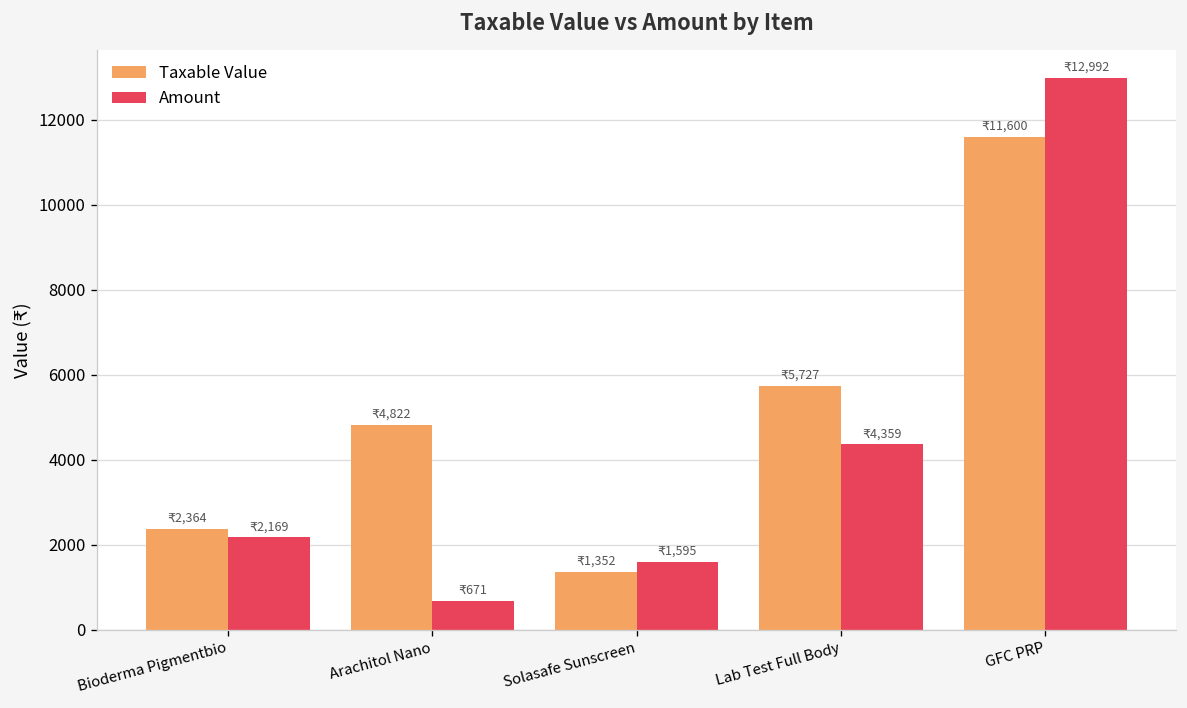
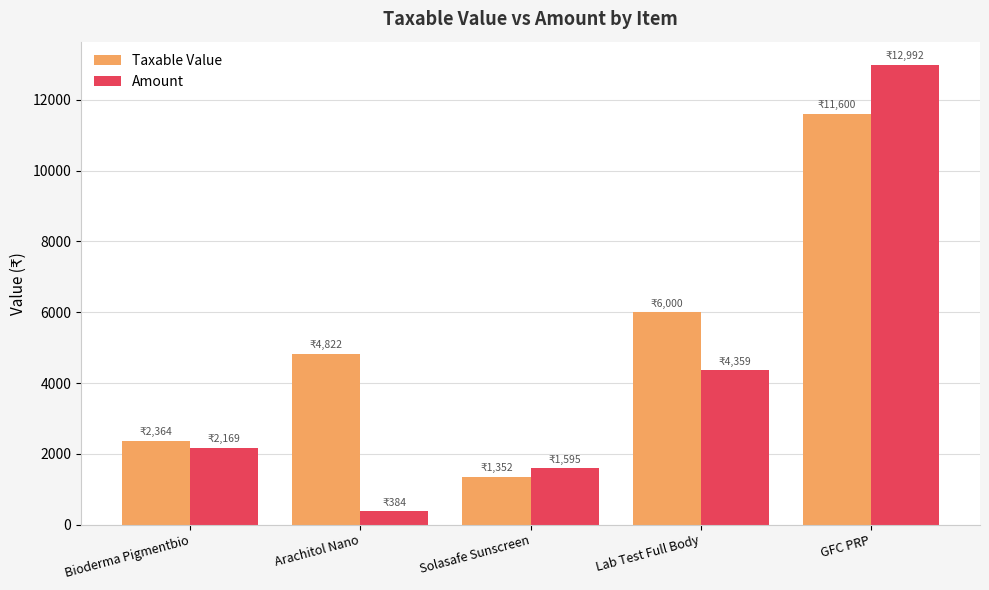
Amount, Arachitol Nano: 671 -> 384
Taxable Value, Lab Test Full Body: 5,727 -> 6,000
